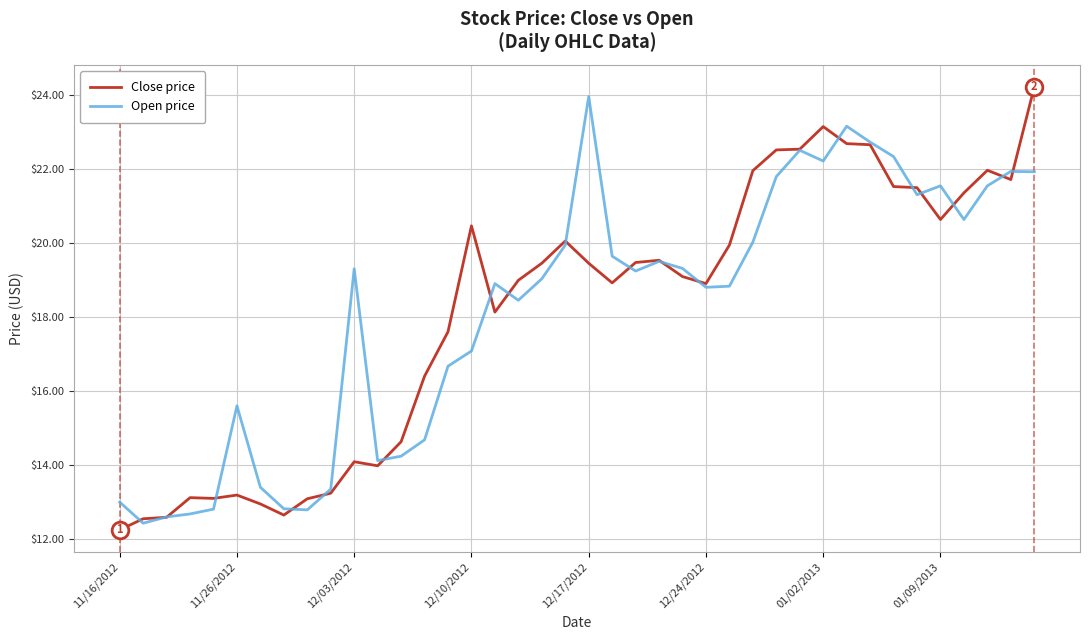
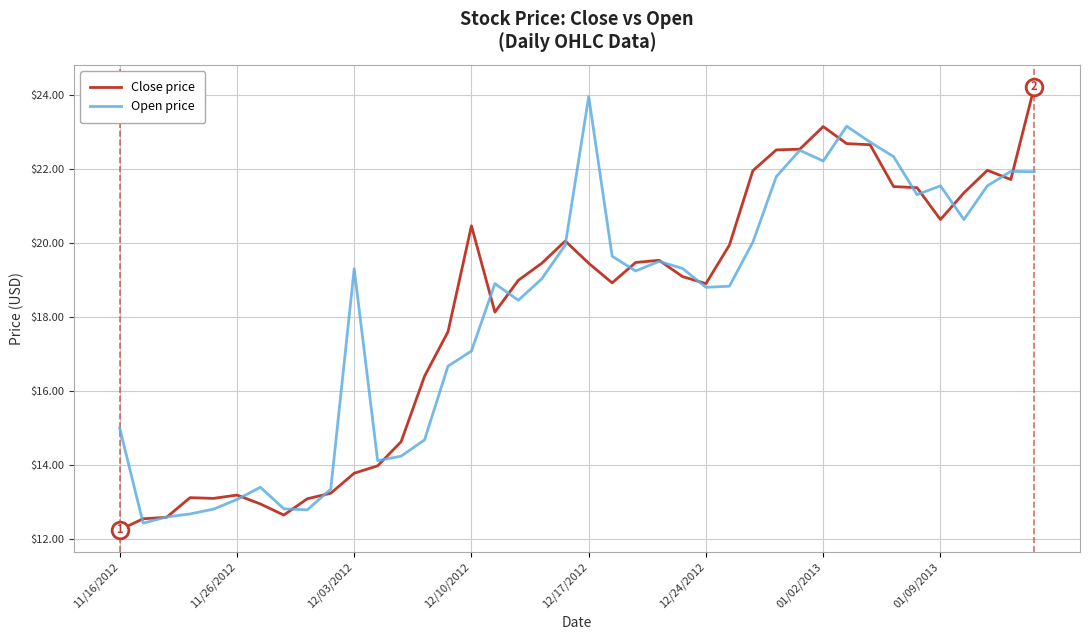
Open price, 11/16/2012: $13 -> $15
Open price, 11/26/2012: $15.6 -> $13.1
Close price, 12/03/2012: $14.1 -> $13.8
